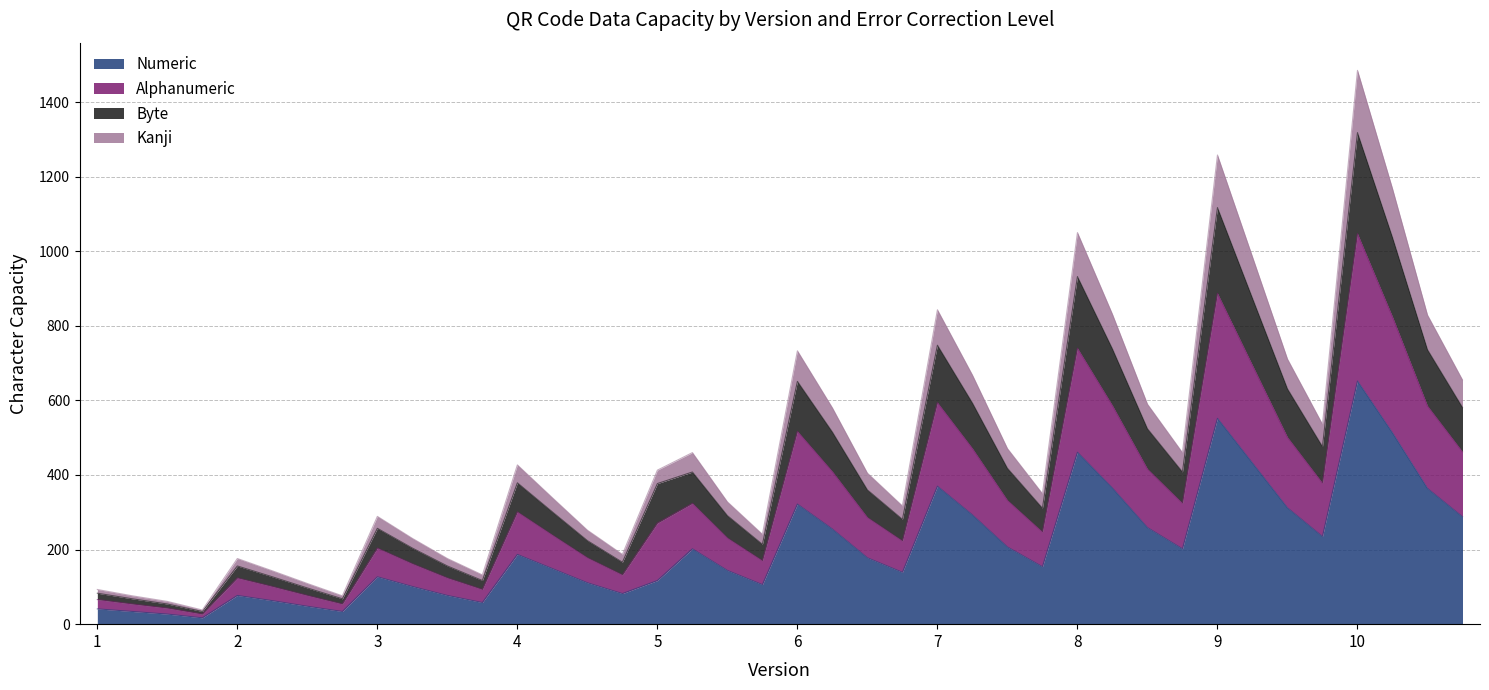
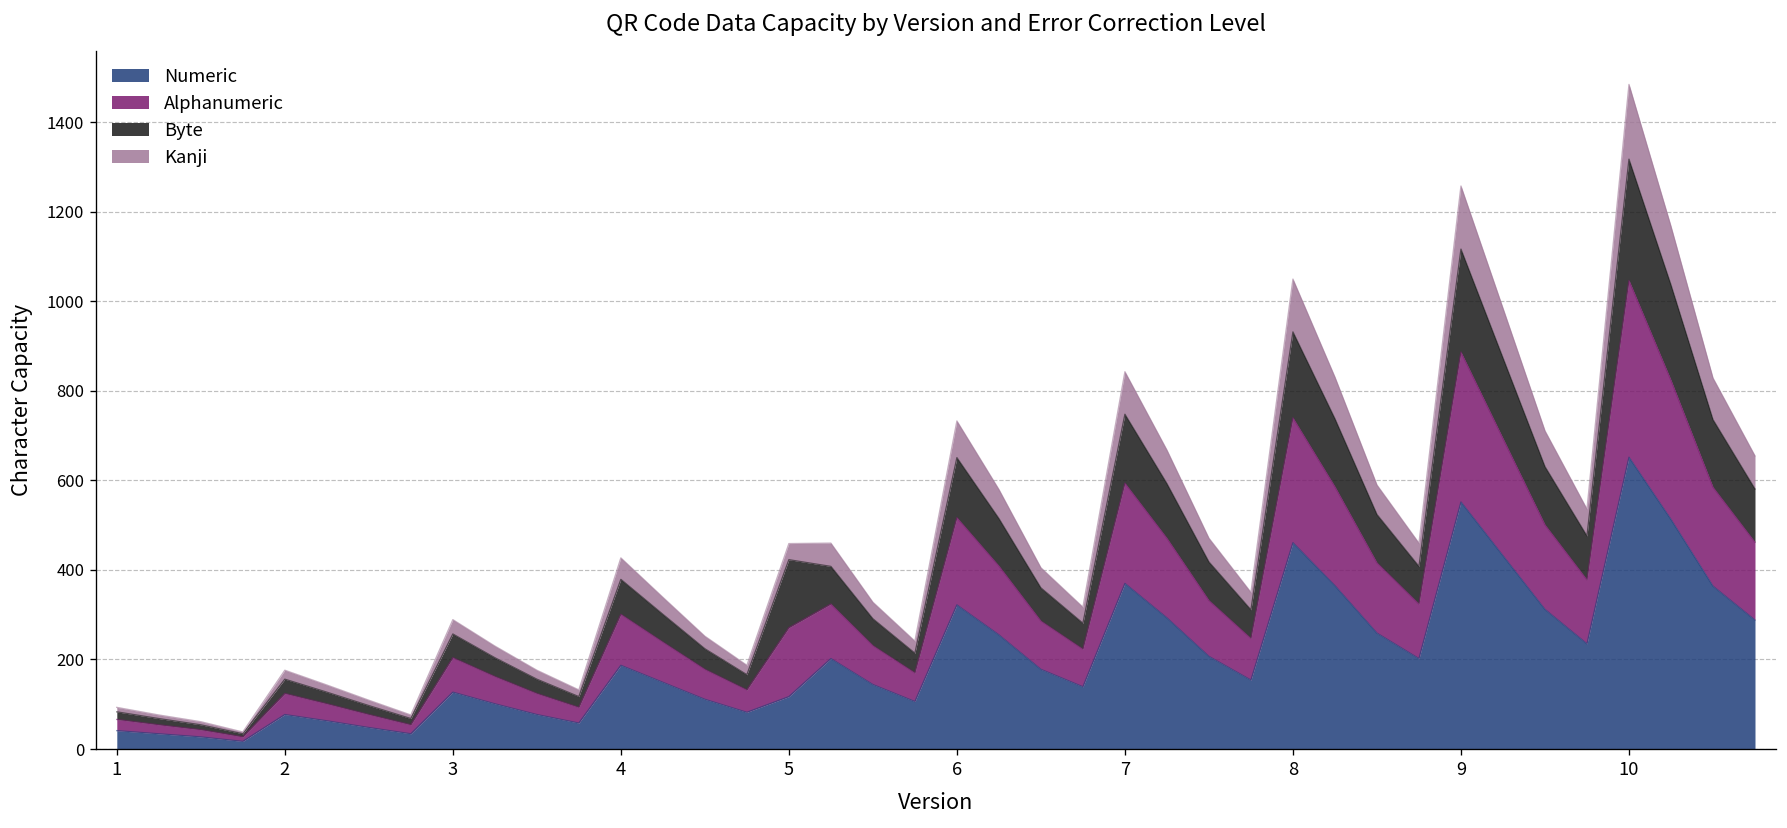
Byte, 5: 110 -> 150
